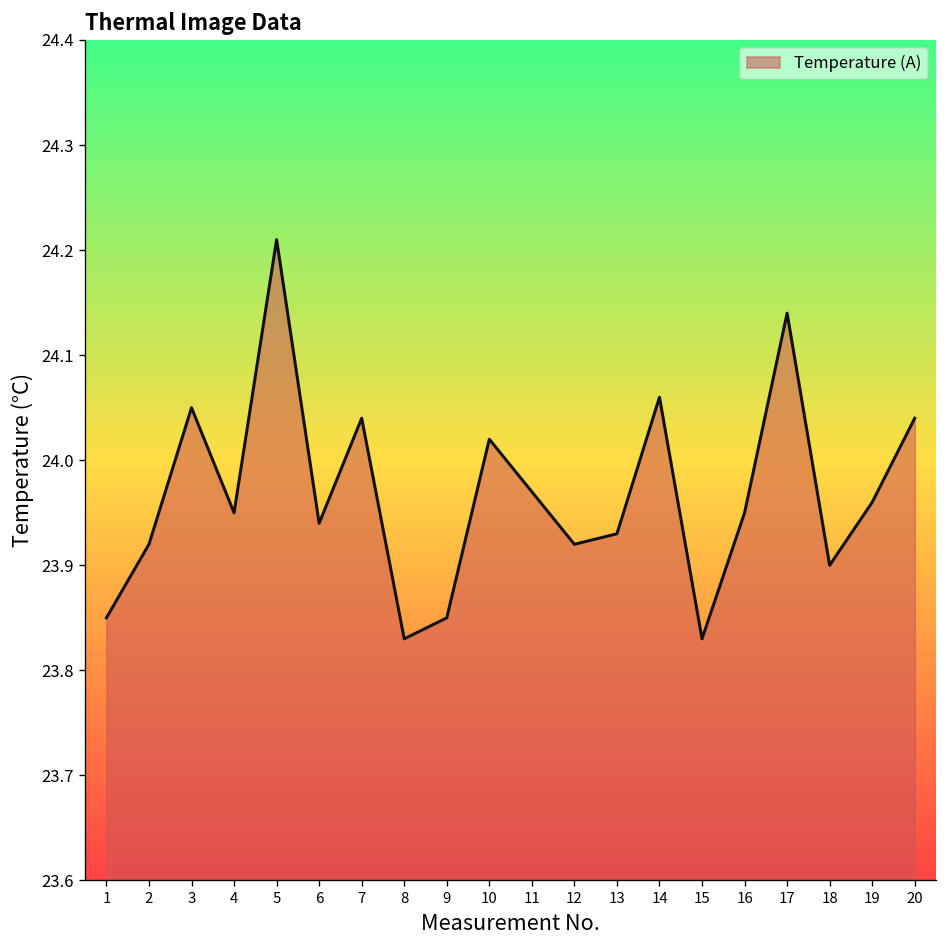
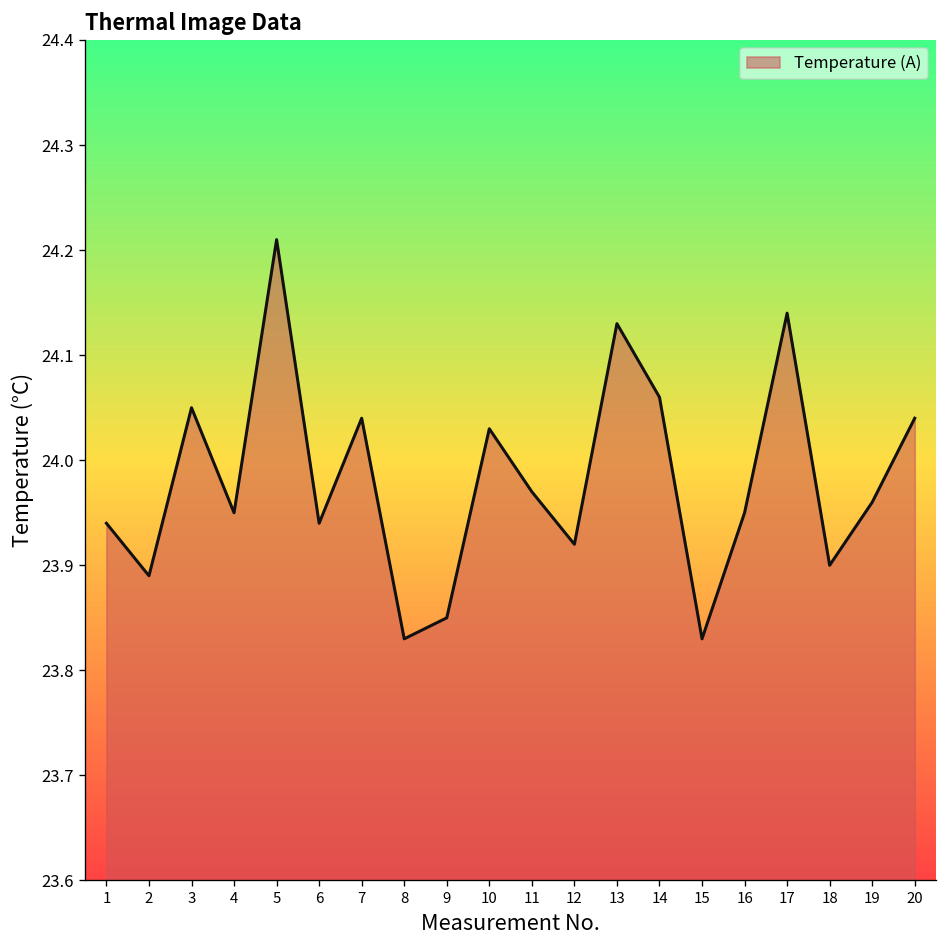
1: 23.85 -> 23.94
2: 23.92 -> 23.89
10: 24.02 -> 24.03
13: 23.93 -> 24.13
